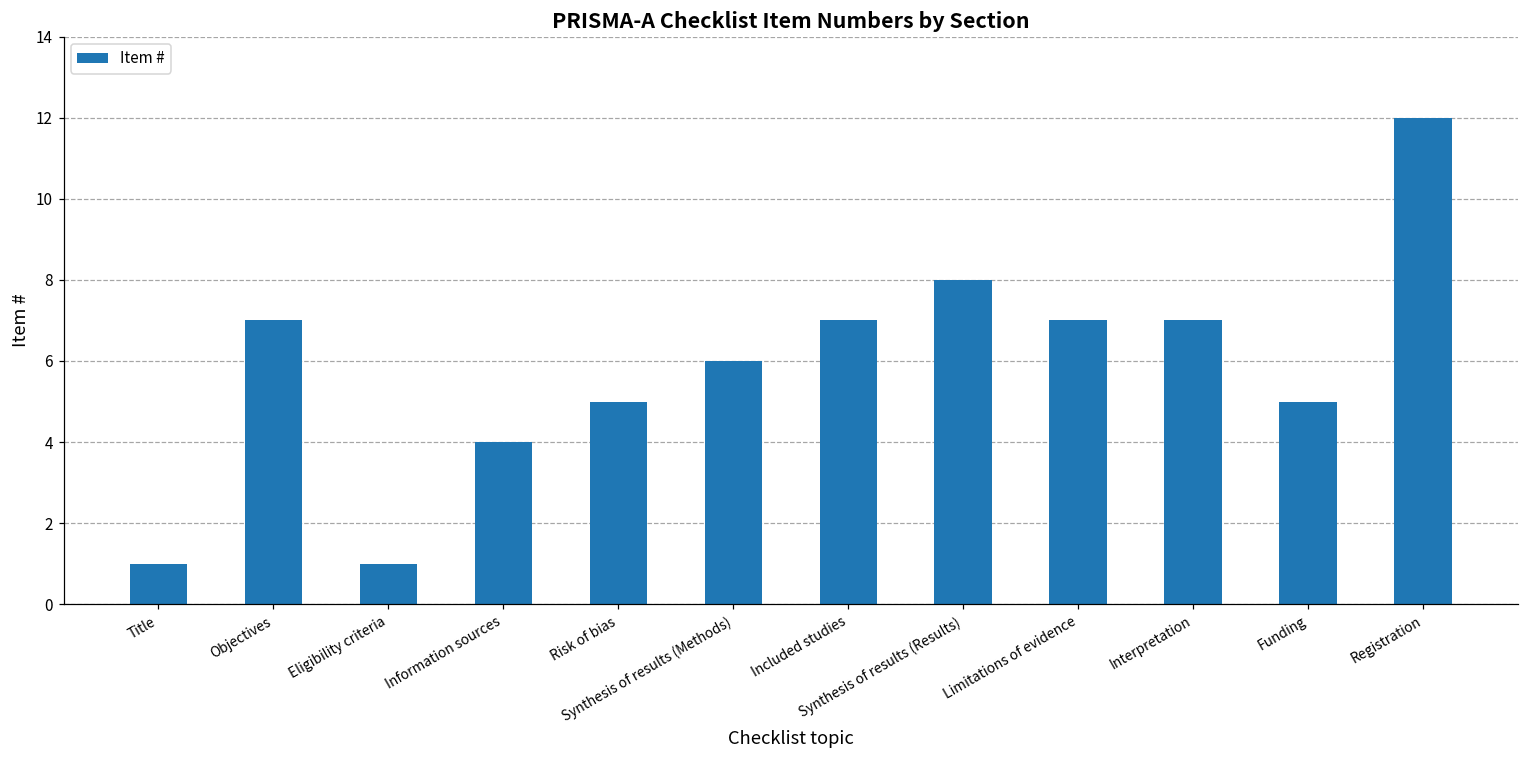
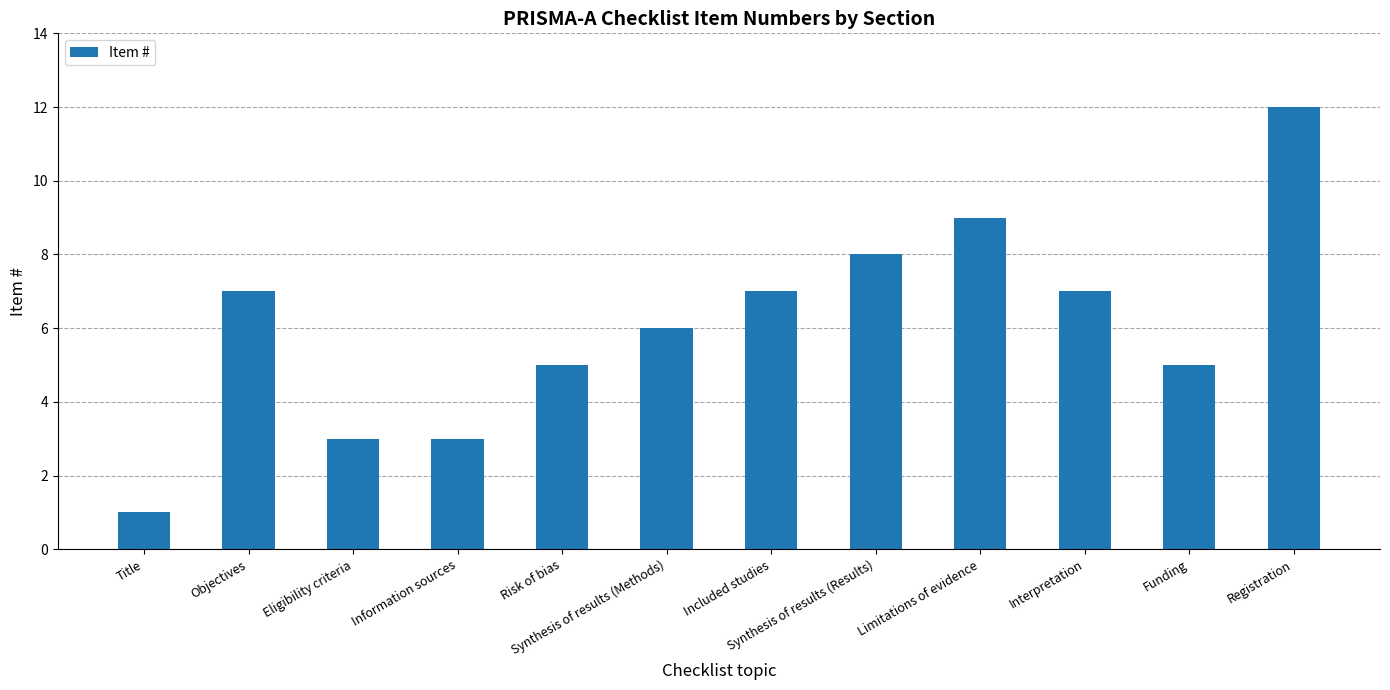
Eligibility criteria: 1 -> 3
Information sources: 4 -> 3
Limitations of evidence: 7 -> 9
